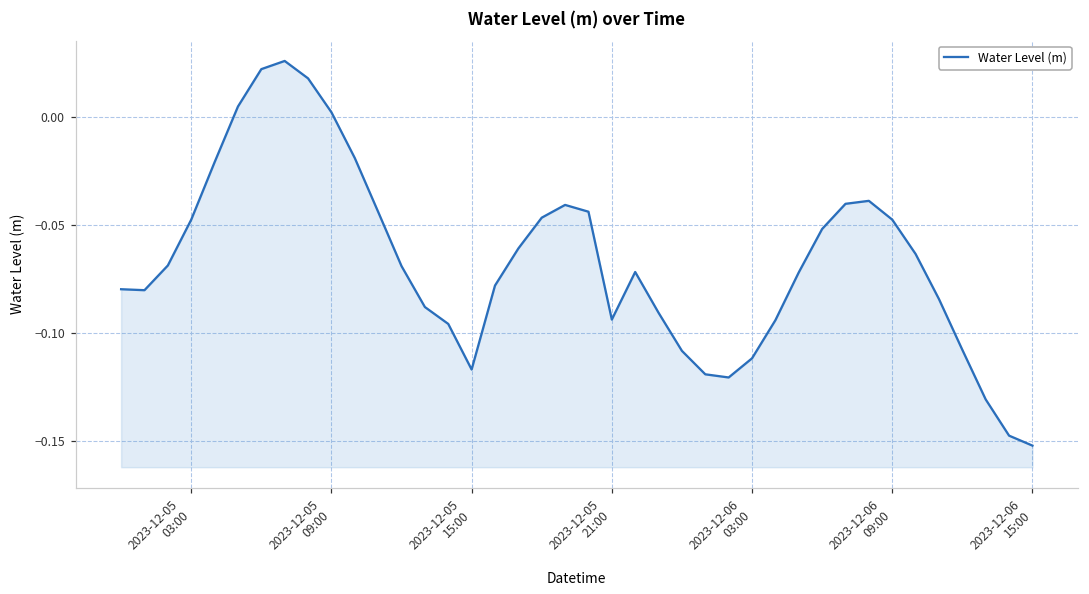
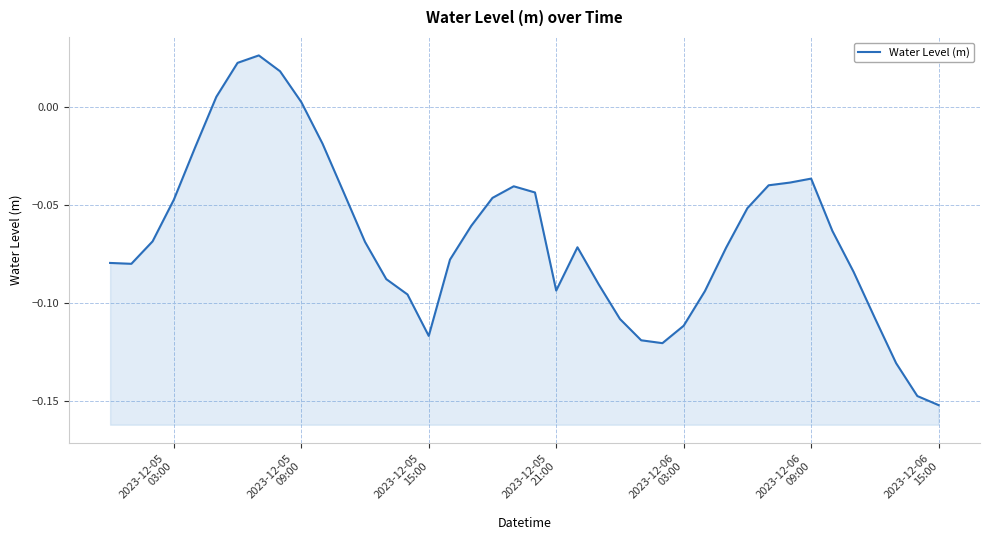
2023-12-06 09:00: -0.047 -> -0.037
